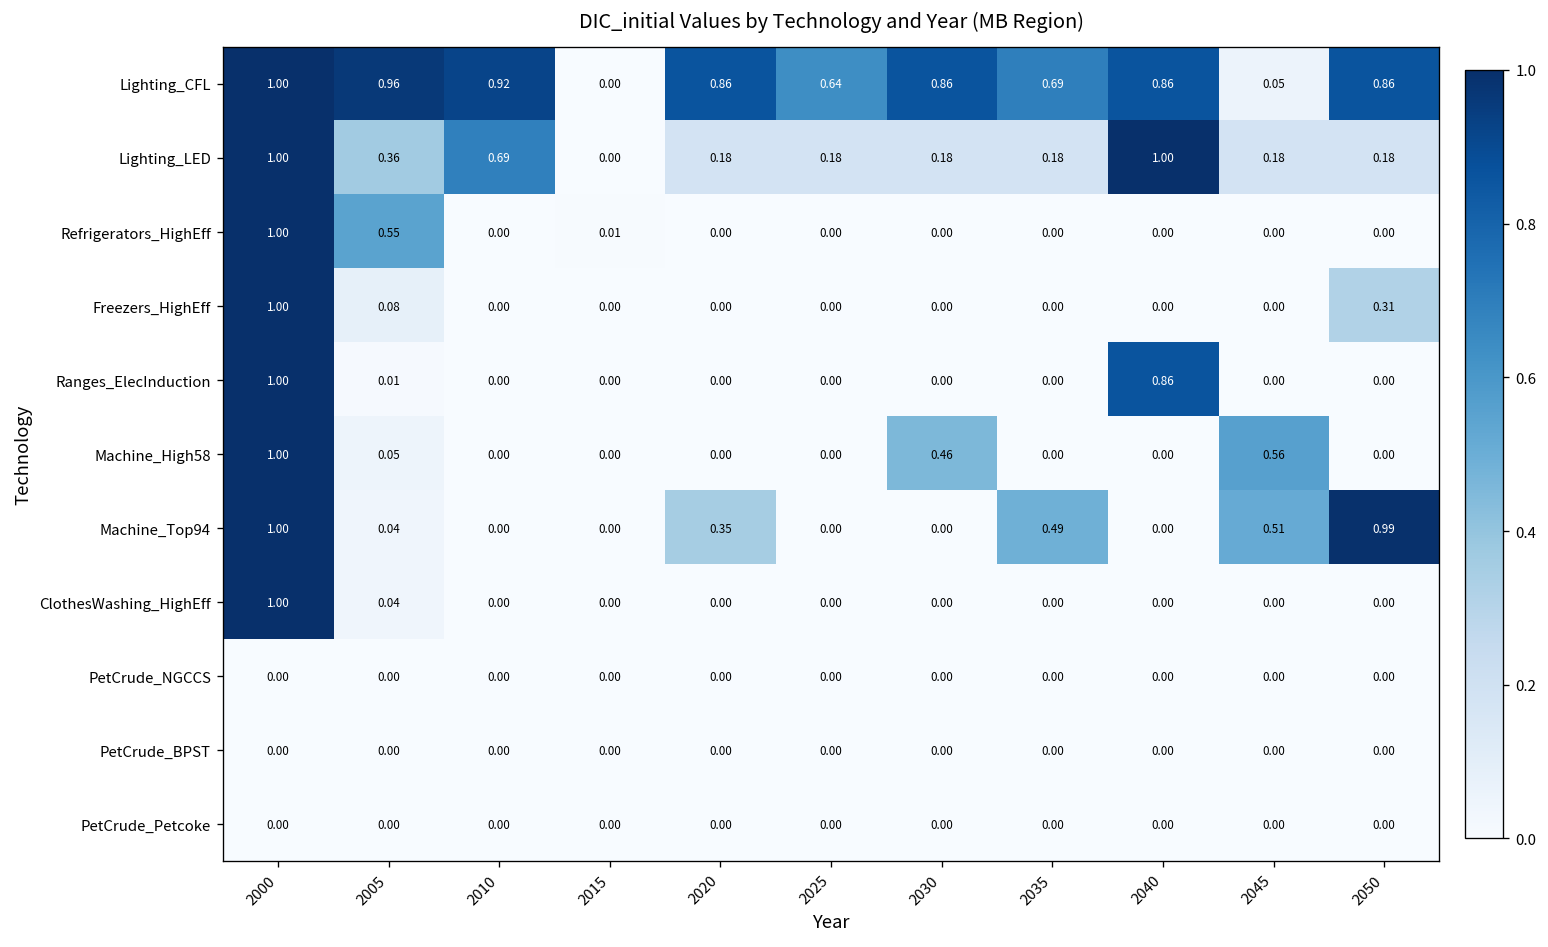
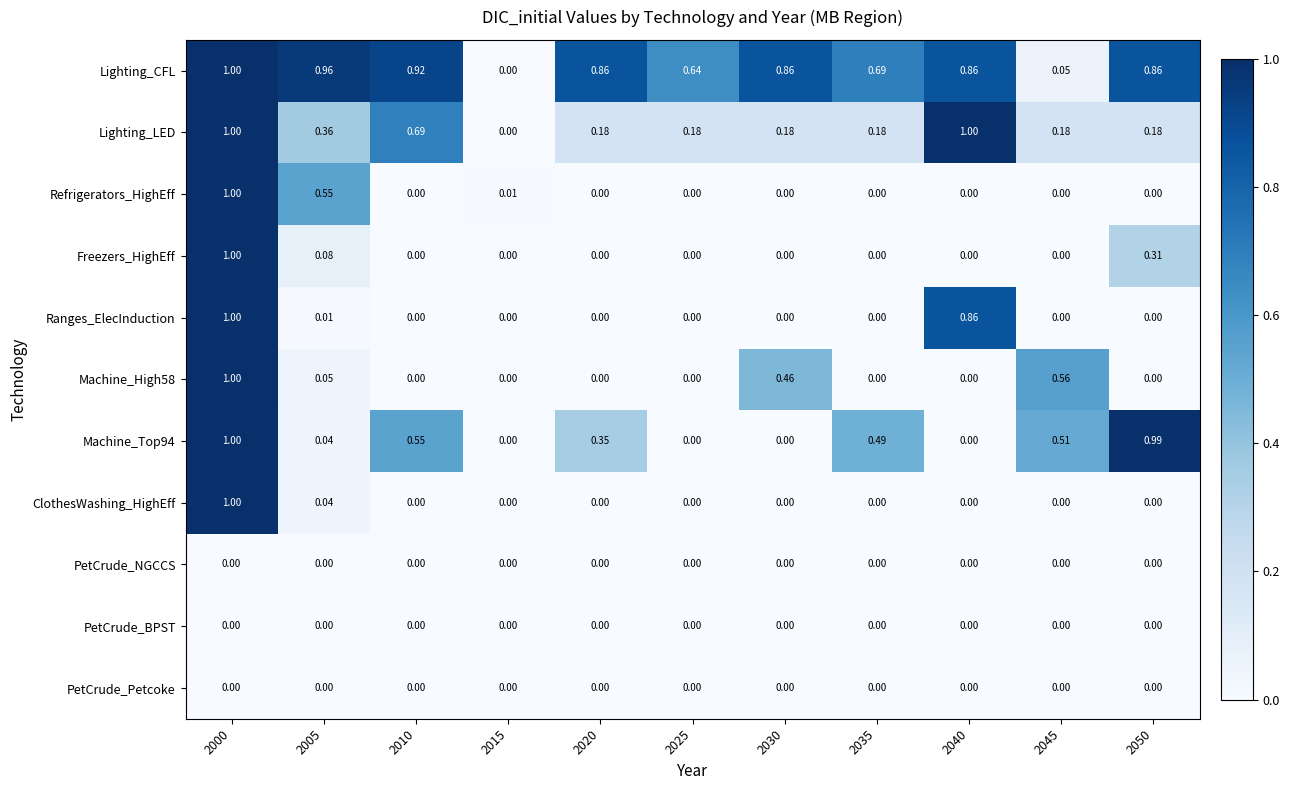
Machine_Top94, 2010: 0.00 -> 0.55
